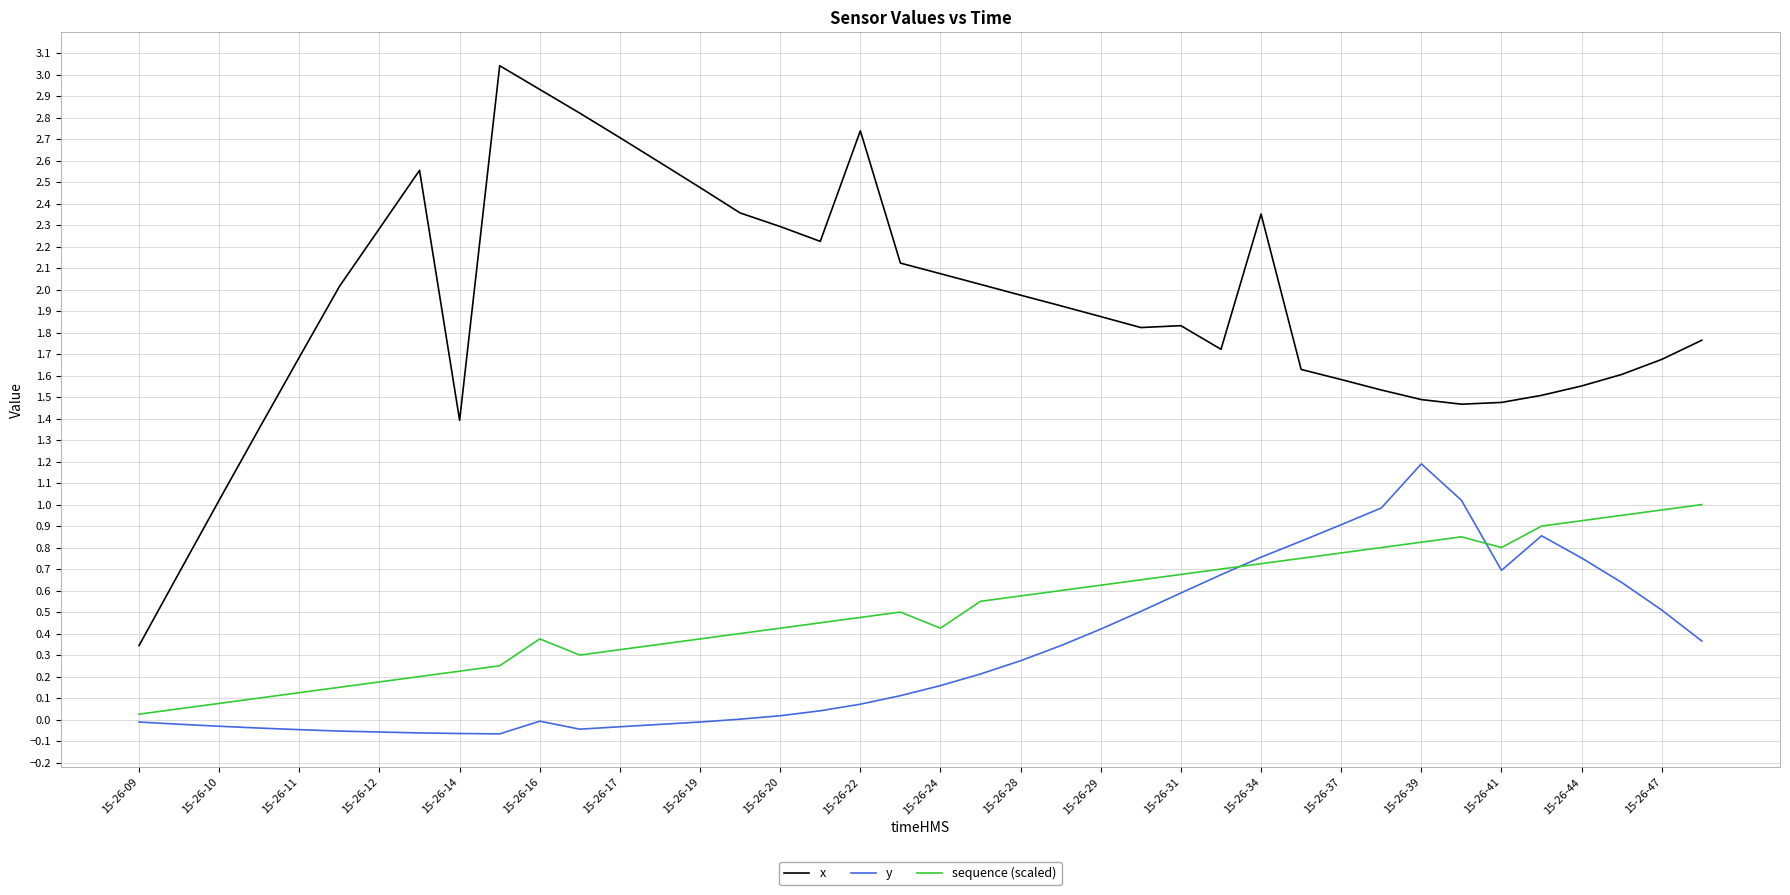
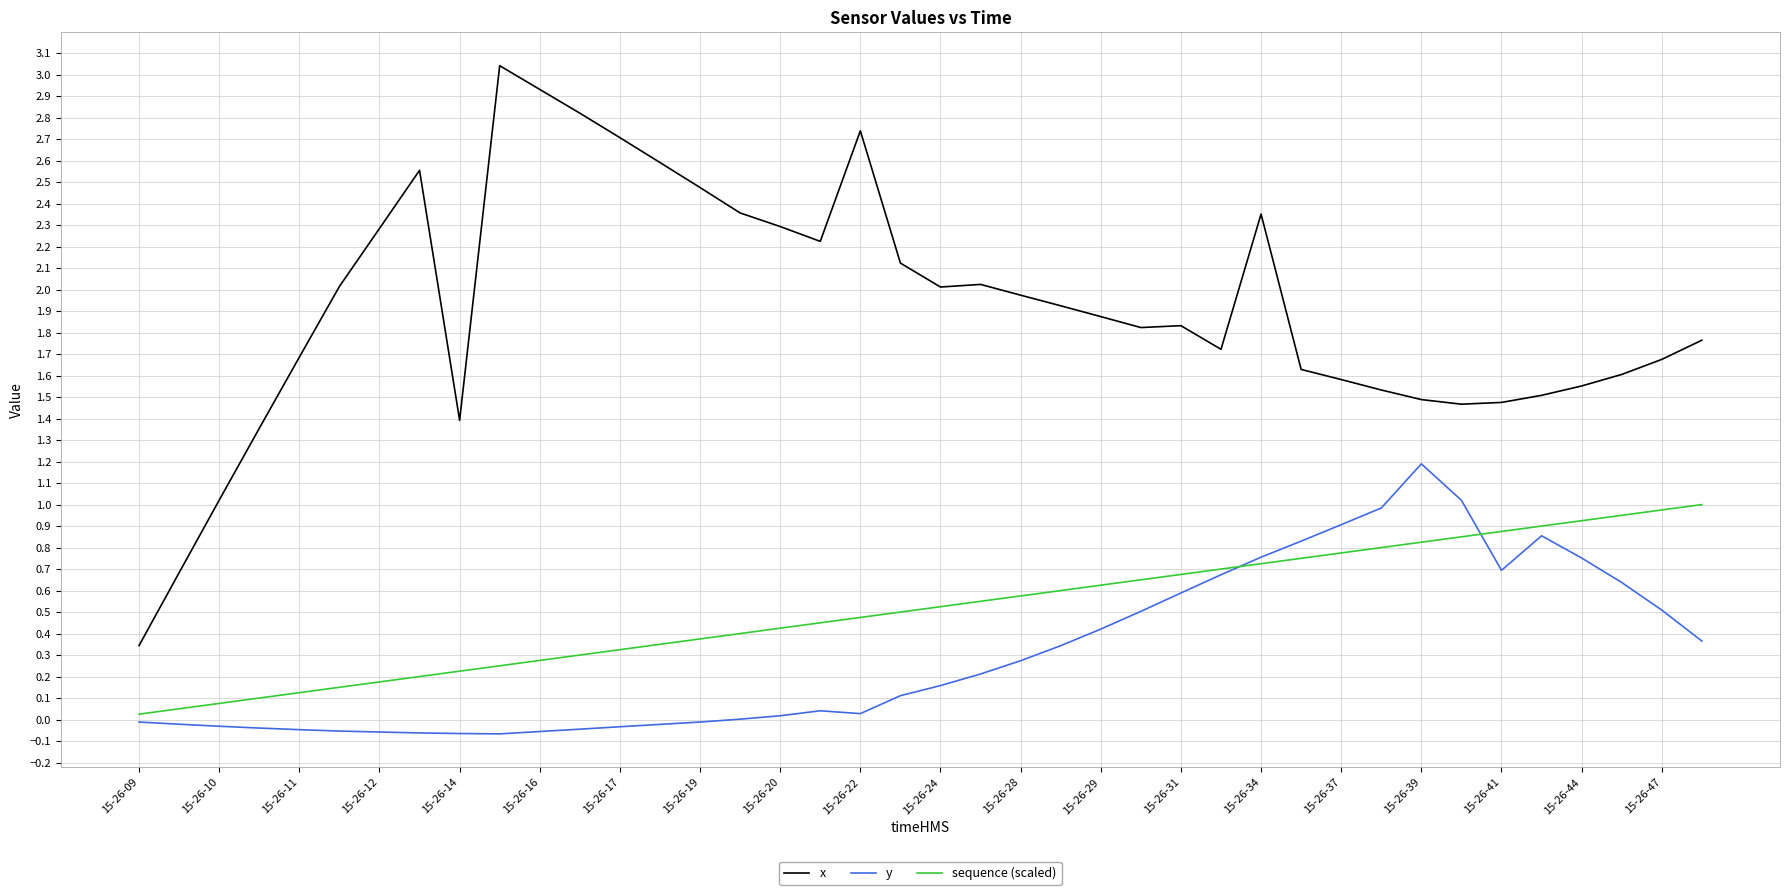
y, 15-26-16: -0.01 -> -0.06
sequence (scaled), 15-26-16: 0.38 -> 0.28
y, 15-26-22: 0.07 -> 0.03
x, 15-26-24: 2.07 -> 2.01
sequence (scaled), 15-26-24: 0.43 -> 0.53
sequence (scaled), 15-26-41: 0.80 -> 0.88
